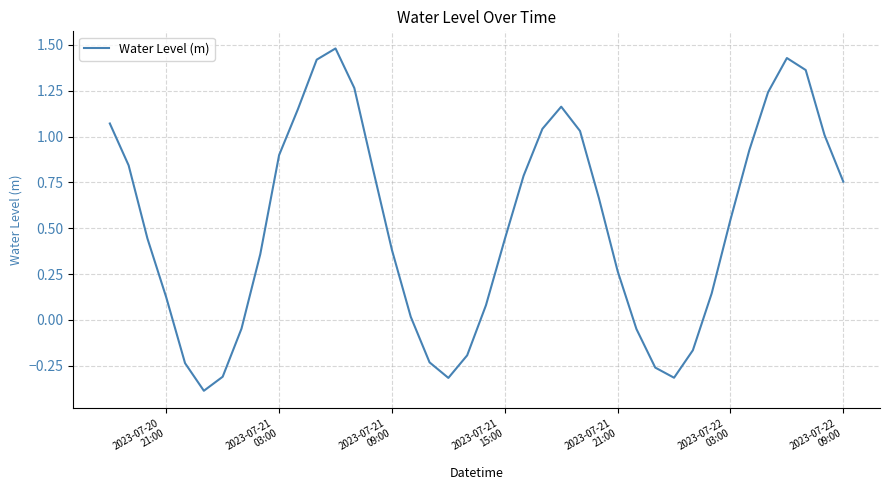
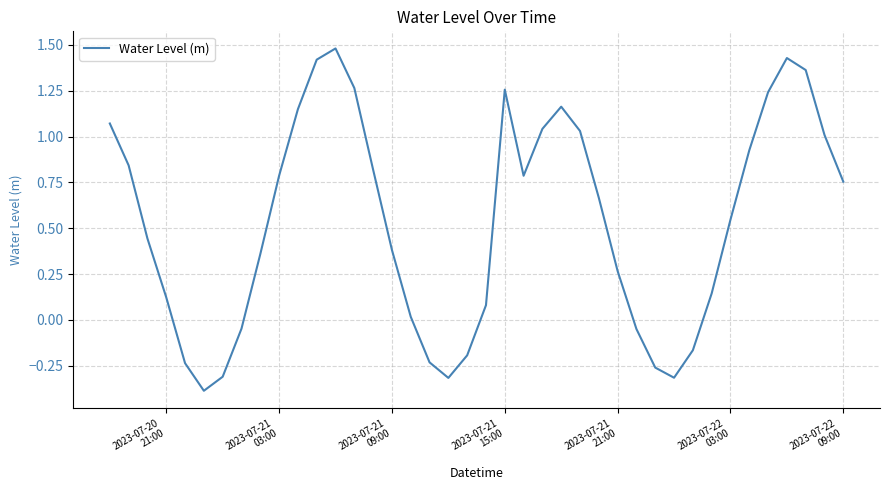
2023-07-21 03:00: 0.90 -> 0.79
2023-07-21 15:00: 0.44 -> 1.26
